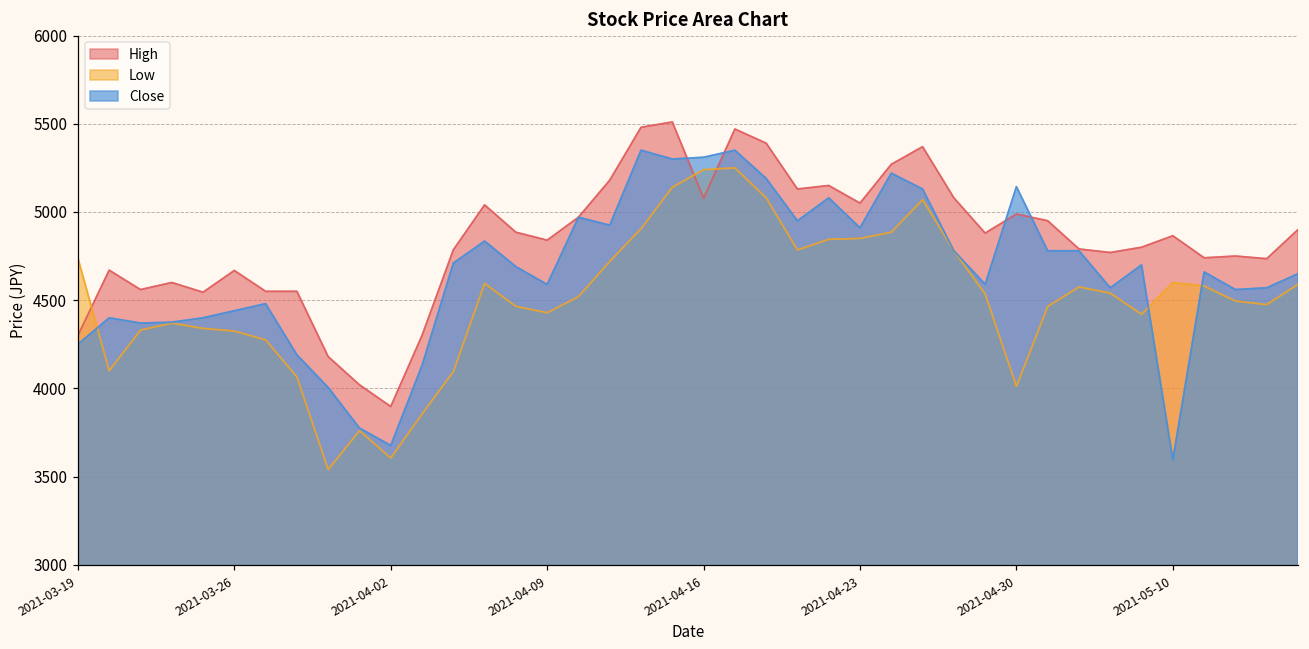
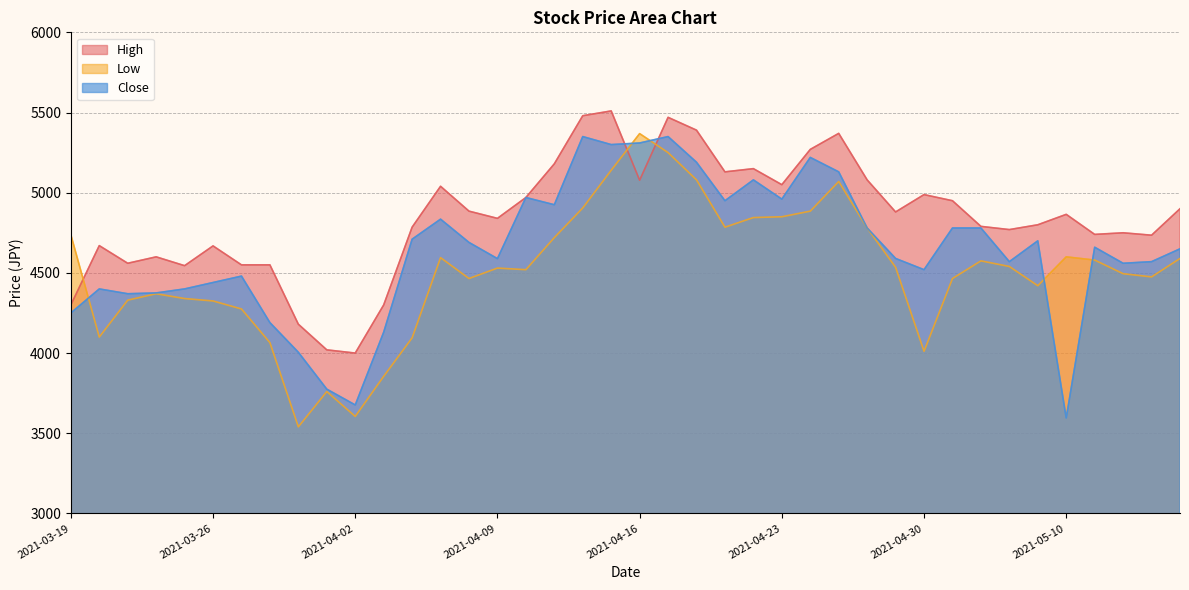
High, 2021-04-02: 3900 -> 4000
Low, 2021-04-09: 4430 -> 4530
Low, 2021-04-16: 5240 -> 5370
Close, 2021-04-23: 4910 -> 4960
Close, 2021-04-30: 5140 -> 4520
